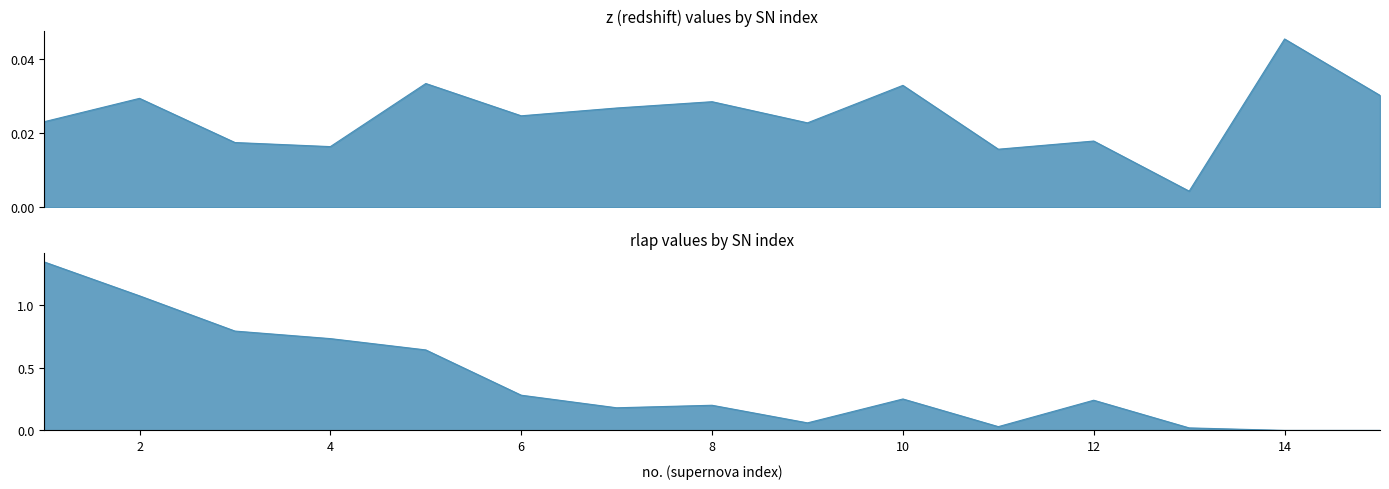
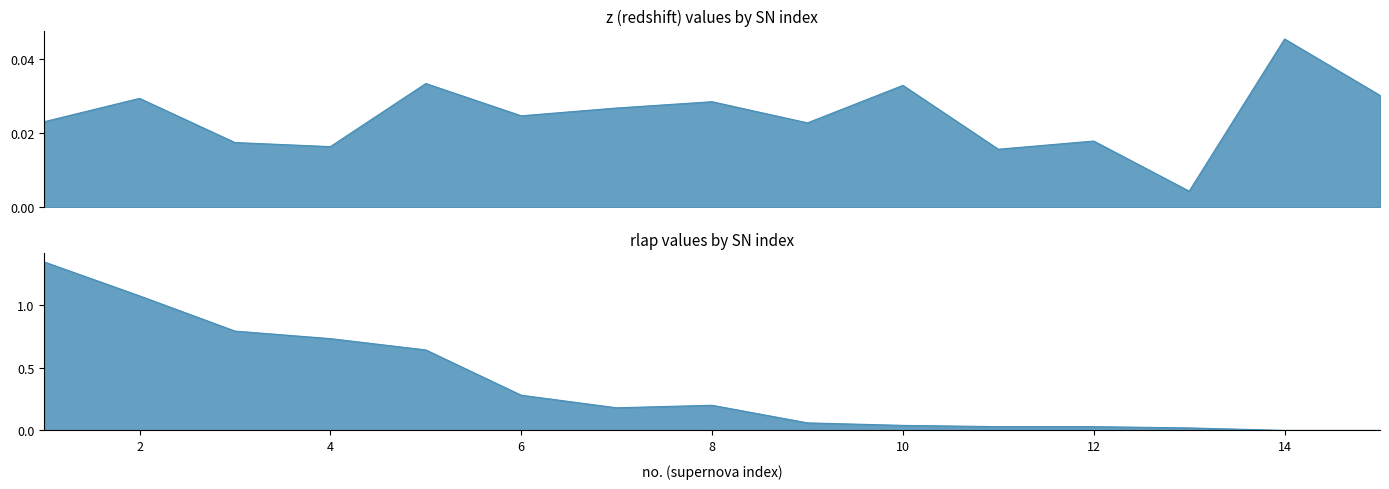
rlap values by SN index, 10: 0.25 -> 0.04
rlap values by SN index, 12: 0.24 -> 0.03
